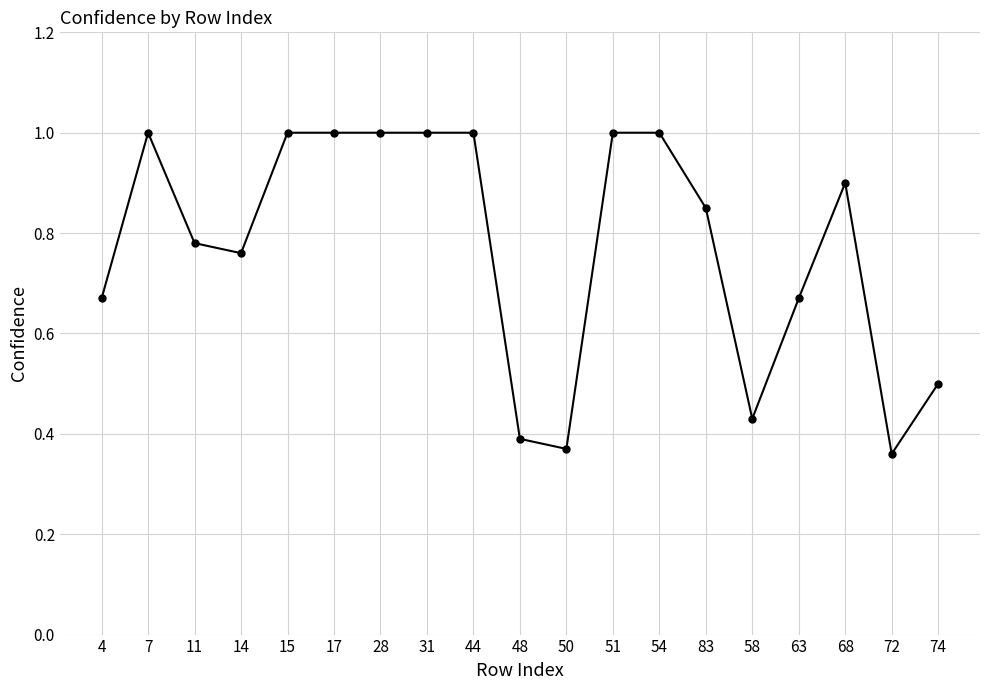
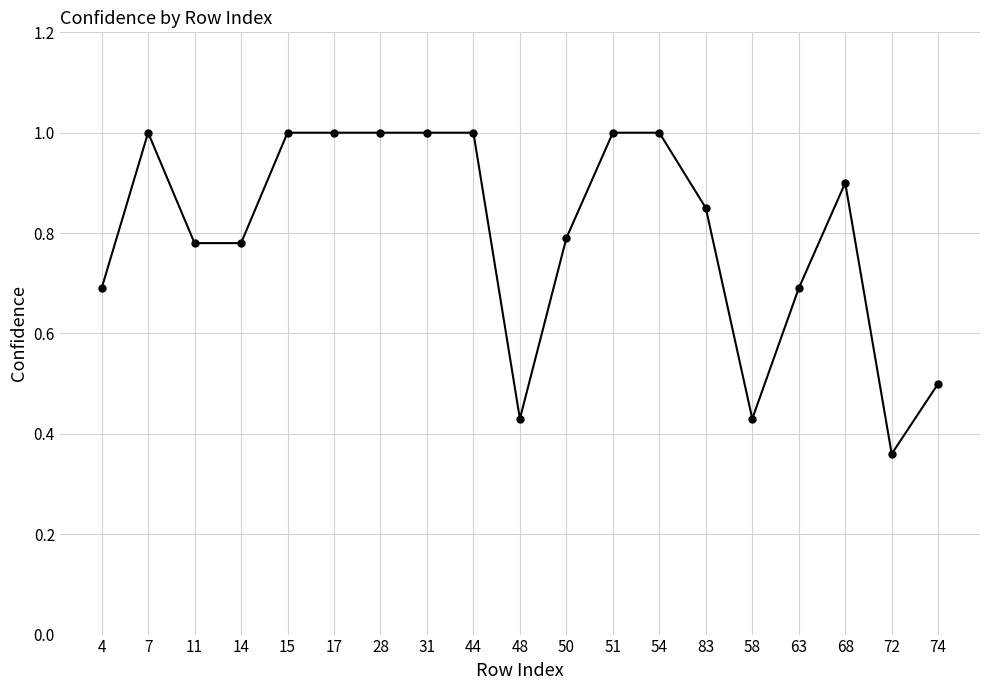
4: 0.67 -> 0.69
14: 0.76 -> 0.78
48: 0.39 -> 0.43
50: 0.37 -> 0.79
63: 0.67 -> 0.69
